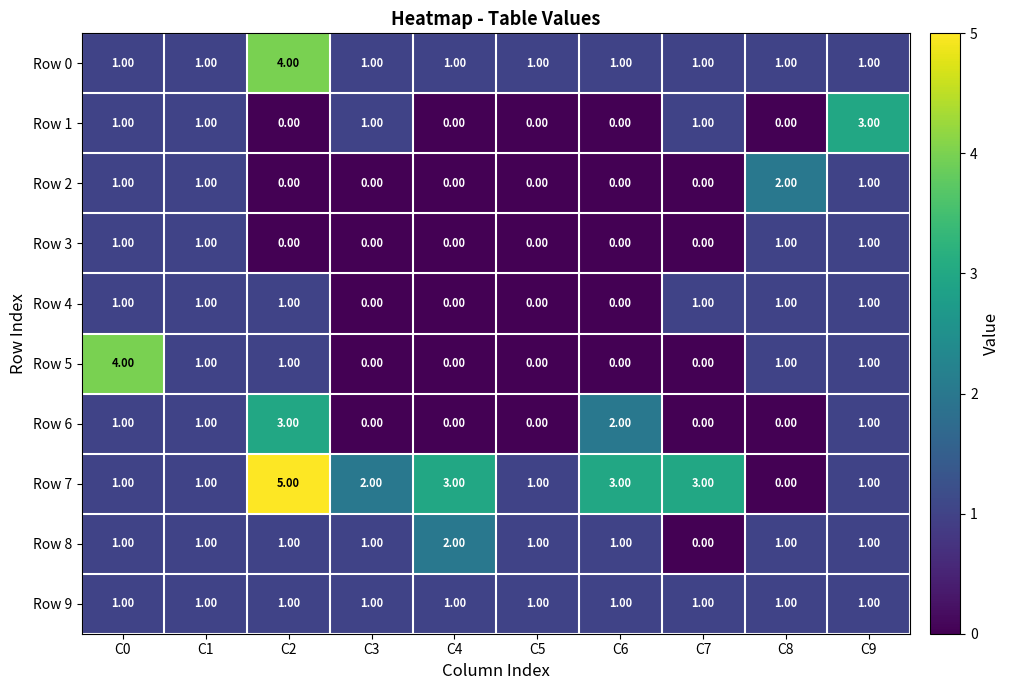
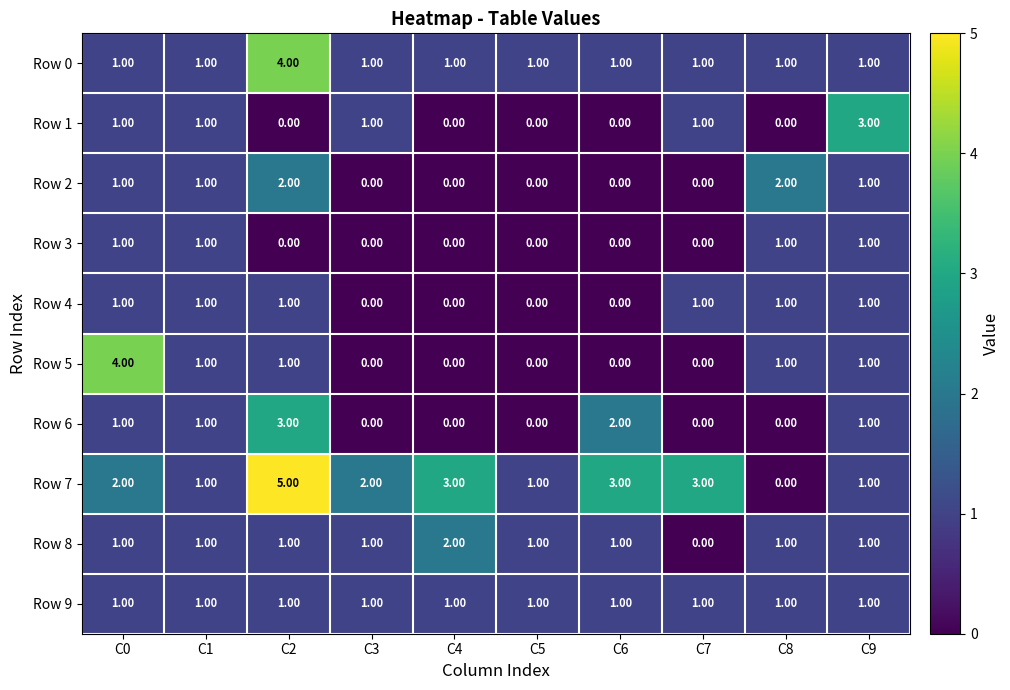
Row 2, C2: 0.00 -> 2.00
Row 7, C0: 1.00 -> 2.00
